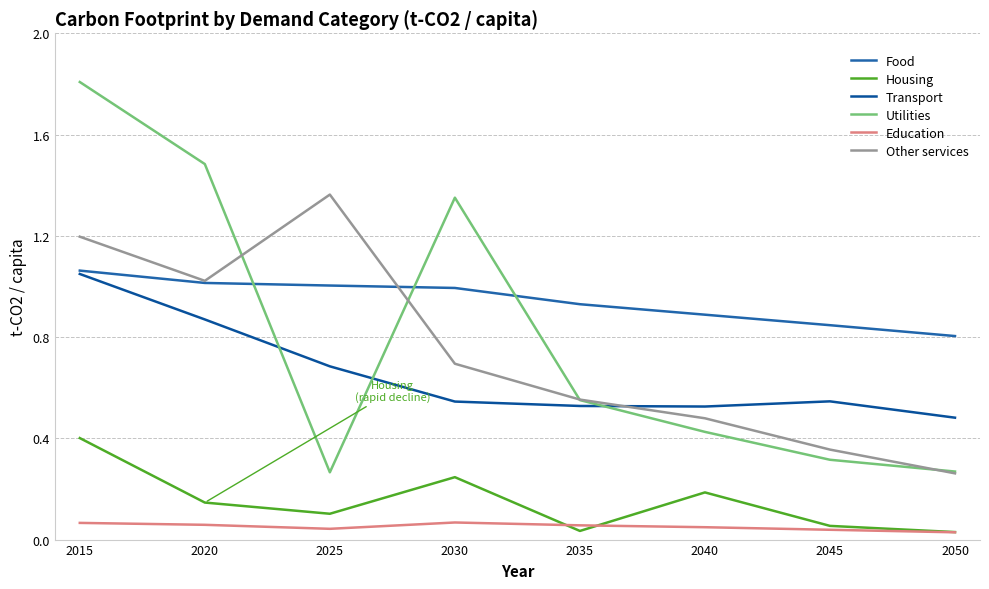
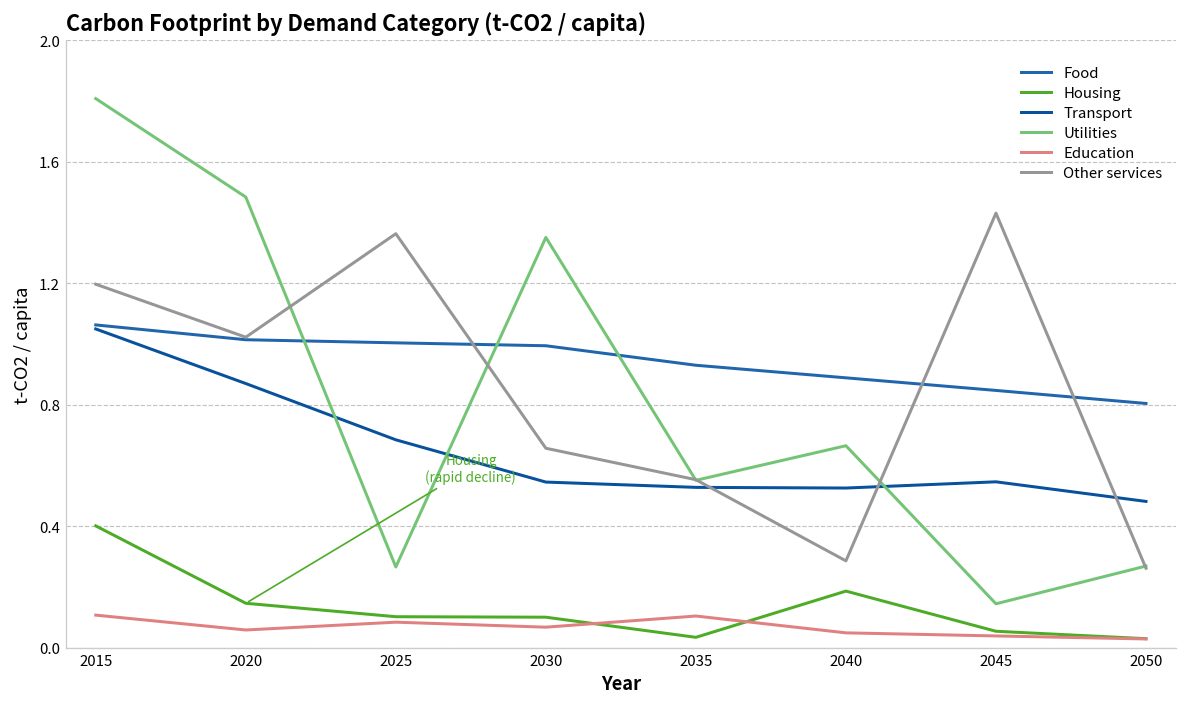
Education, 2015: 0.07 -> 0.11
Education, 2025: 0.04 -> 0.08
Housing, 2030: 0.25 -> 0.10
Other services, 2030: 0.69 -> 0.66
Education, 2035: 0.06 -> 0.10
Utilities, 2040: 0.43 -> 0.66
Other services, 2040: 0.48 -> 0.29
Utilities, 2045: 0.32 -> 0.14
Other services, 2045: 0.36 -> 1.43
